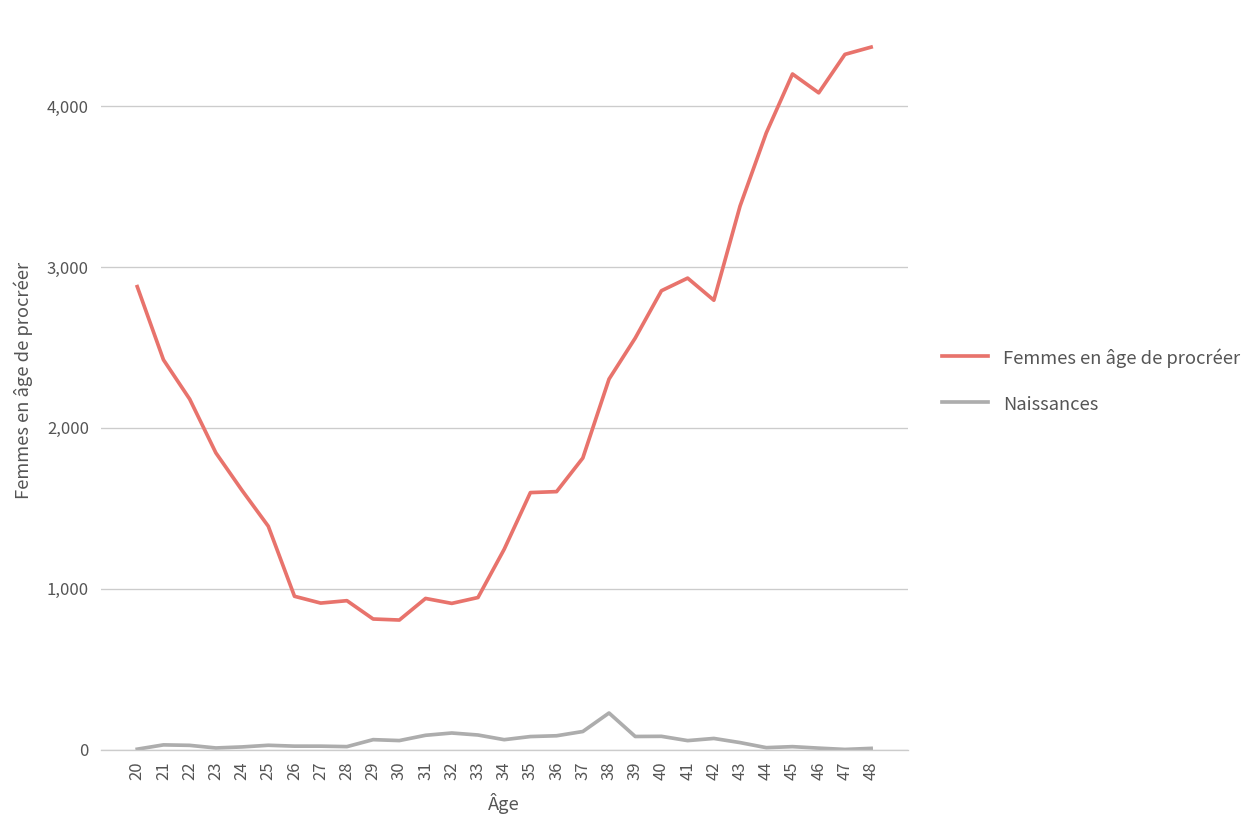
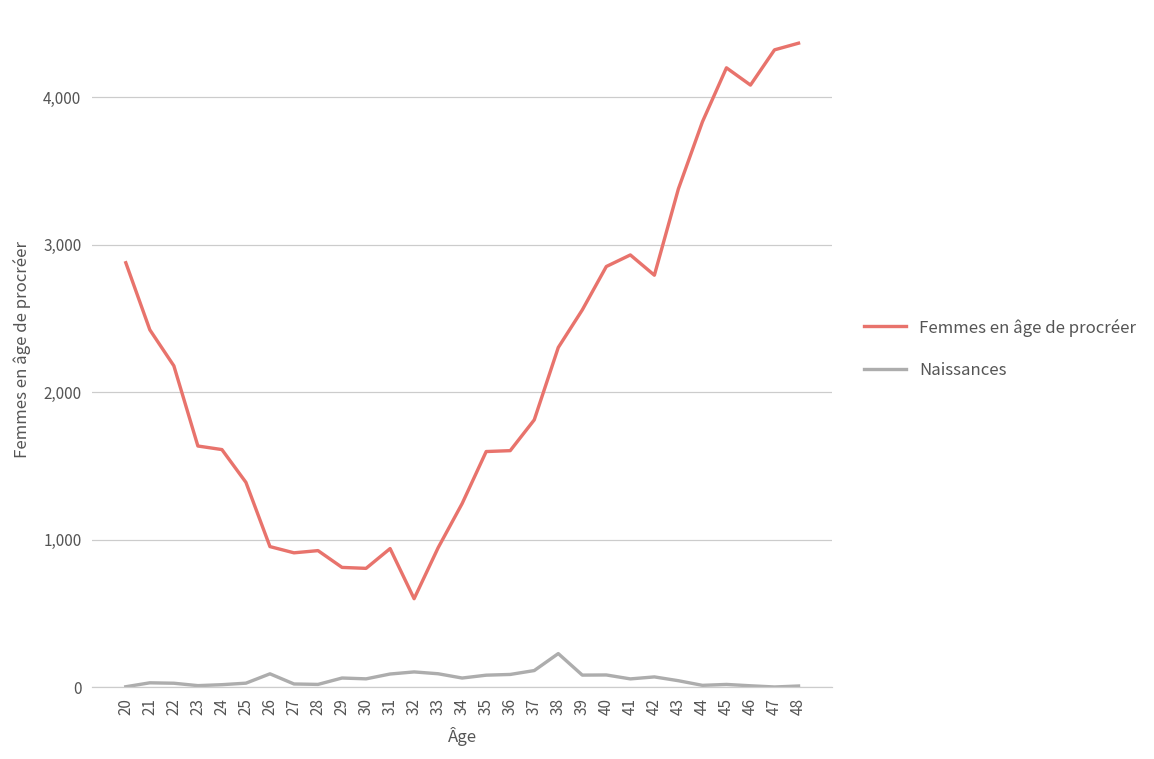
Femmes en âge de procréer, 23: 1,840 -> 1,640
Naissances, 26: 20 -> 90
Femmes en âge de procréer, 32: 910 -> 600
